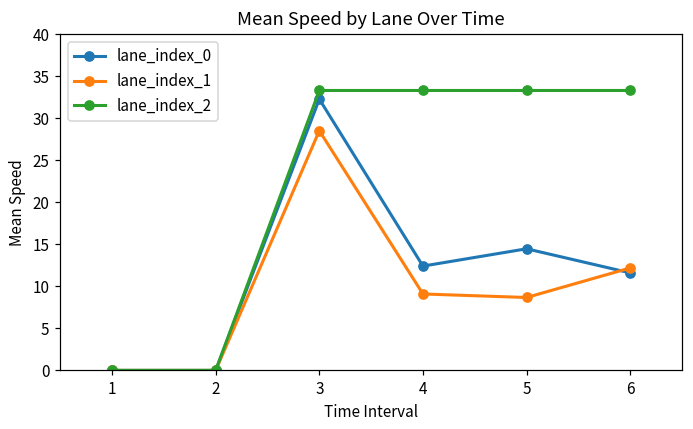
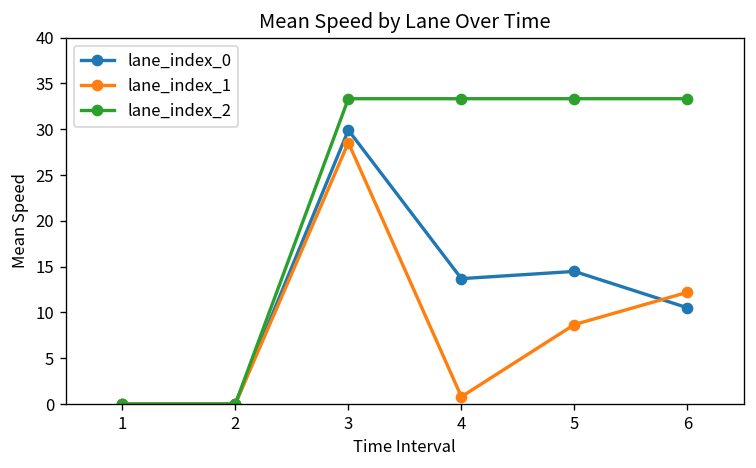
lane_index_0, 3: 32 -> 30
lane_index_0, 4: 12 -> 14
lane_index_1, 4: 9 -> 1
lane_index_0, 6: 12 -> 11
